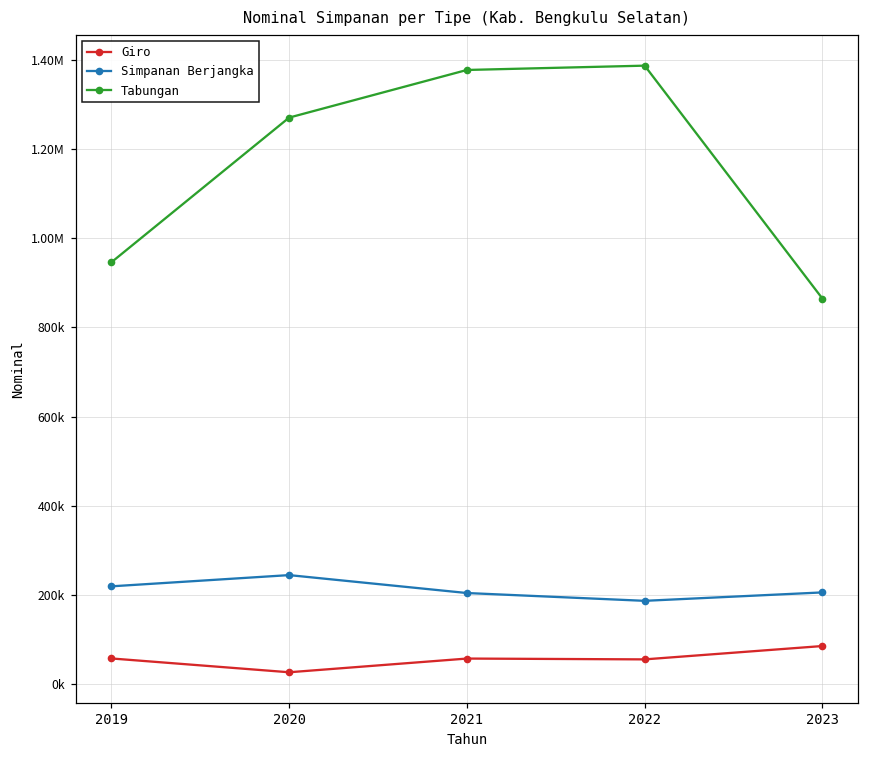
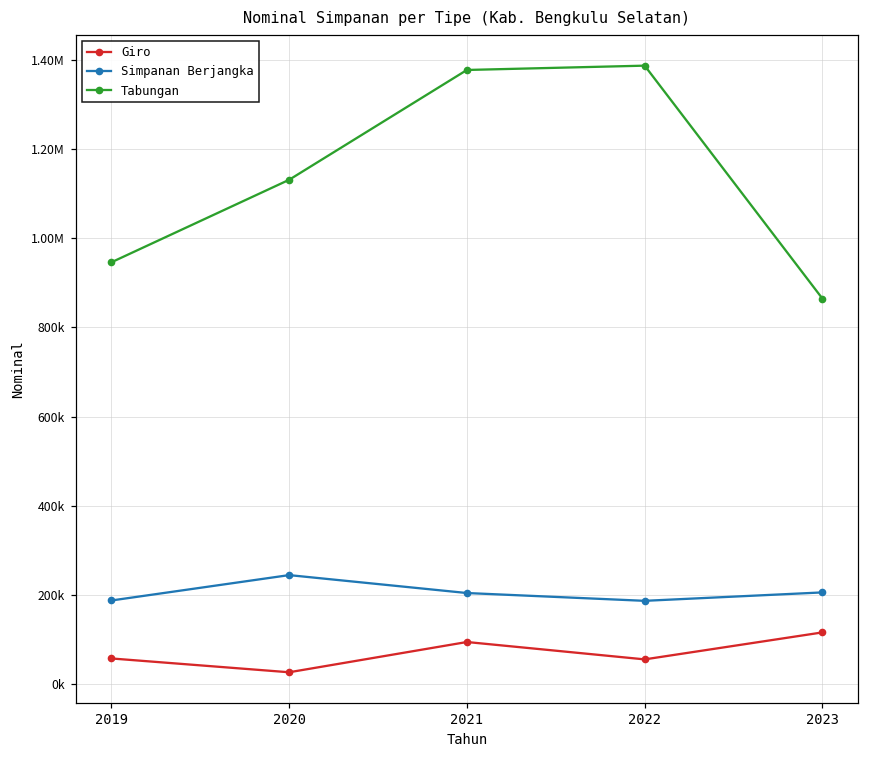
Simpanan Berjangka, 2019: 220000 -> 190000
Tabungan, 2020: 1270000 -> 1130000
Giro, 2021: 60000 -> 90000
Giro, 2023: 90000 -> 120000
